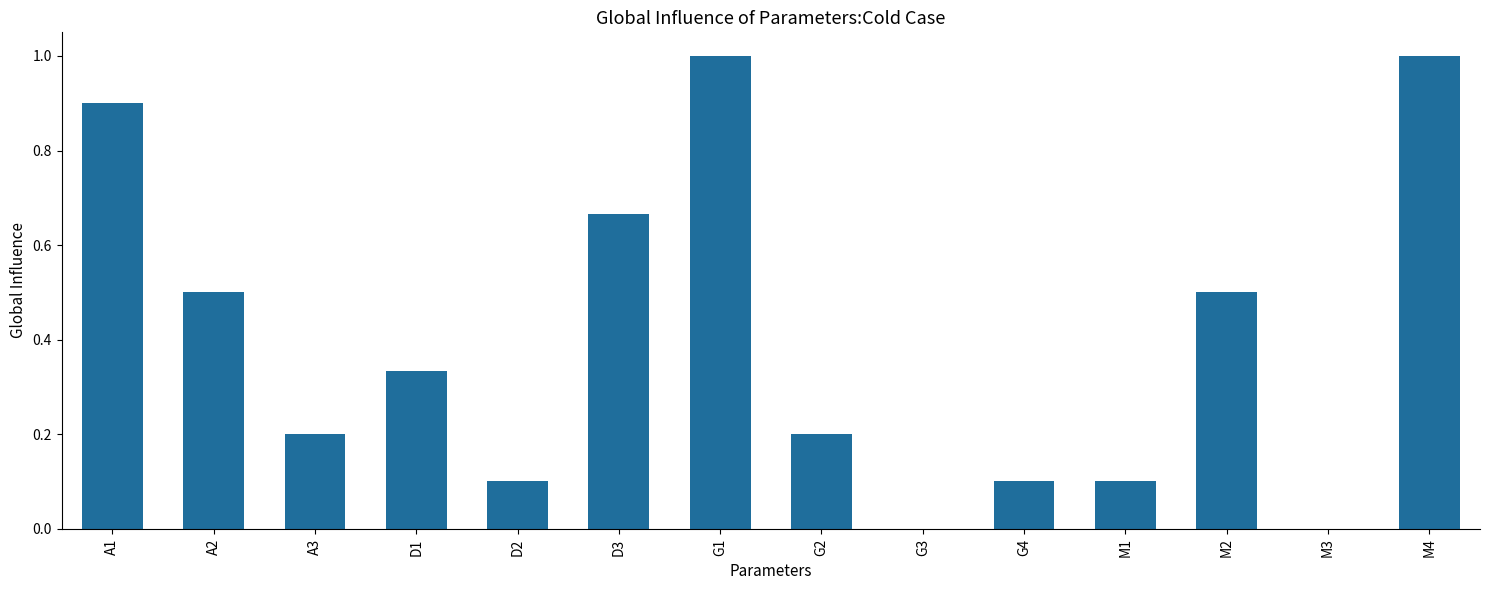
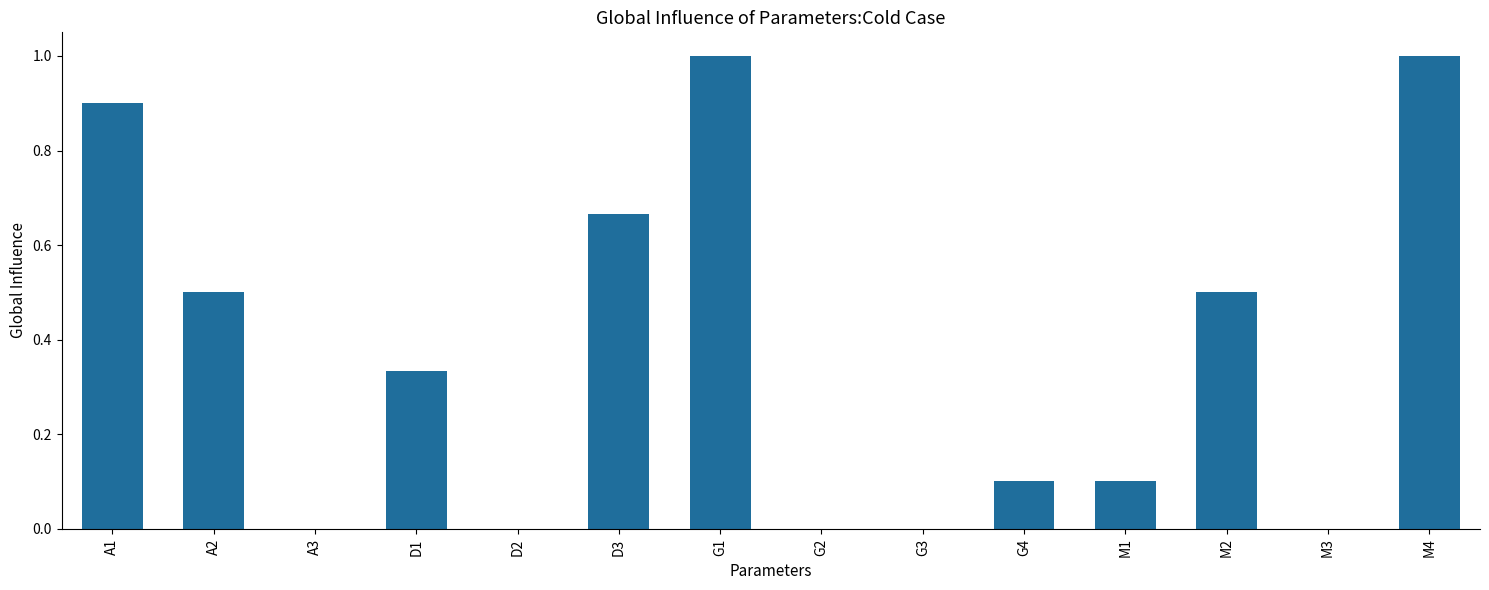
A3: 0.2 -> 0.0
D2: 0.1 -> 0.0
G2: 0.2 -> 0.0
